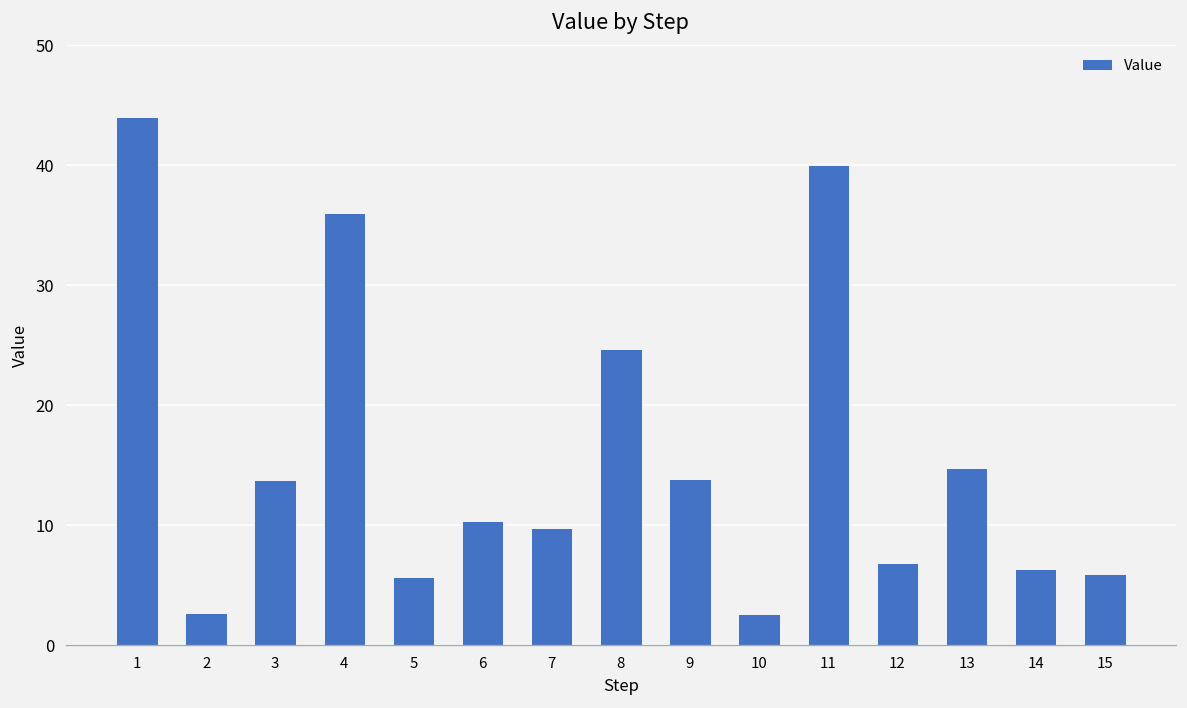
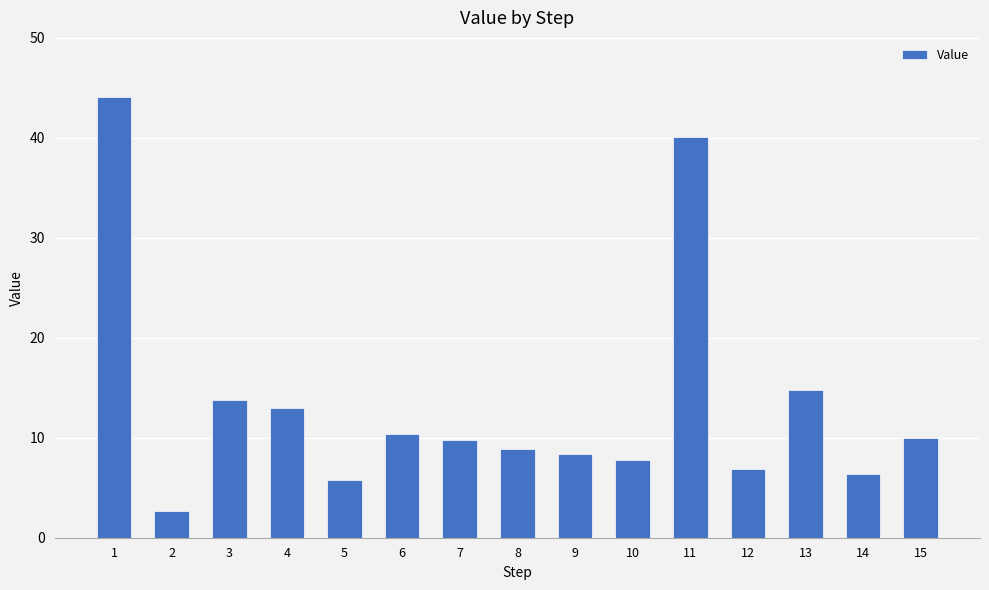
4: 36 -> 13
8: 25 -> 9
9: 14 -> 8
10: 3 -> 8
15: 6 -> 10
